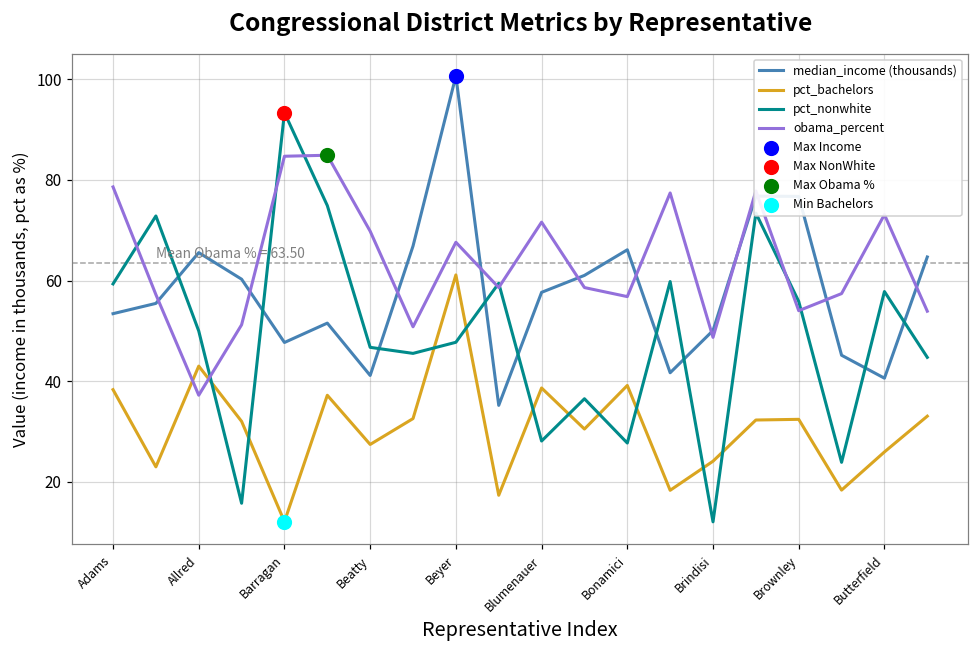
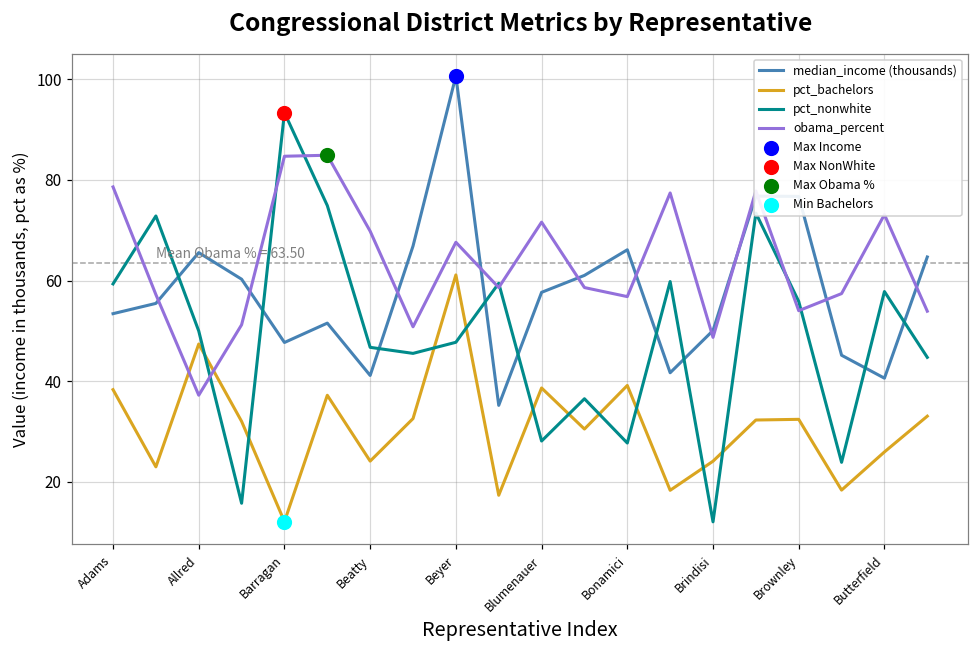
pct_bachelors, Allred: 43 -> 47
pct_bachelors, Beatty: 27 -> 24
